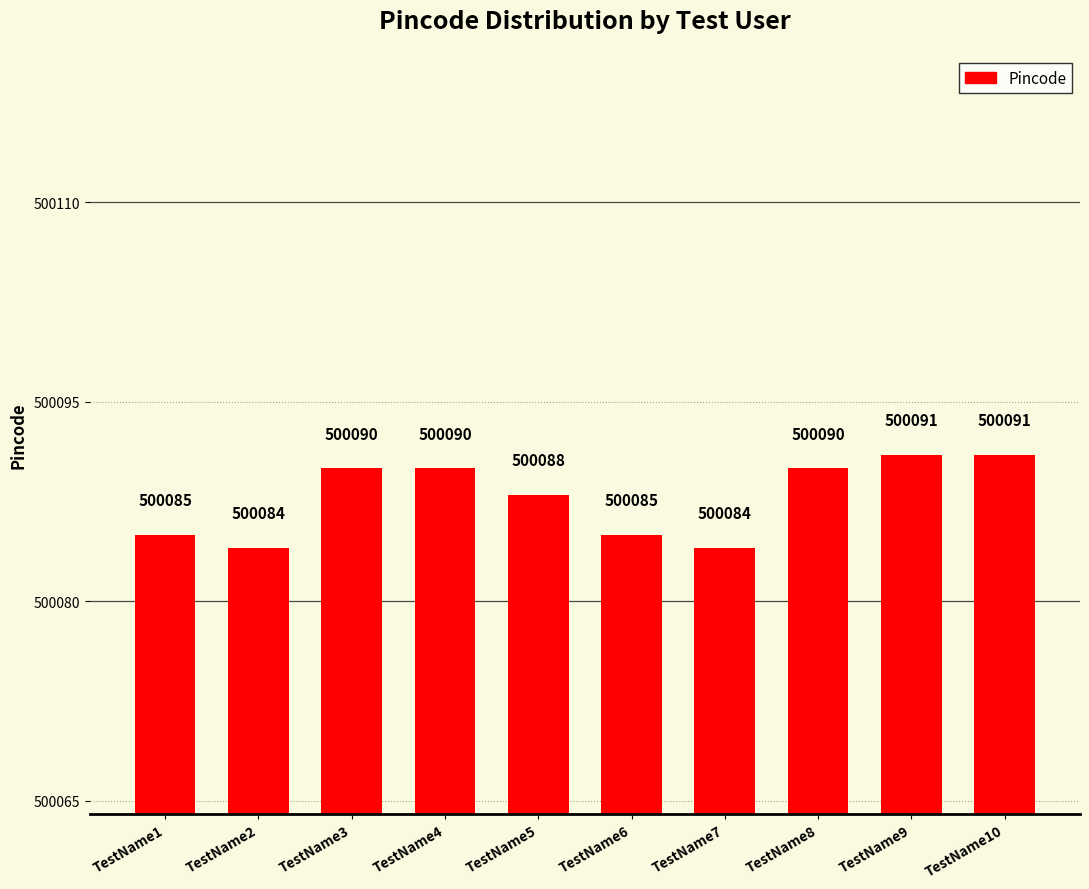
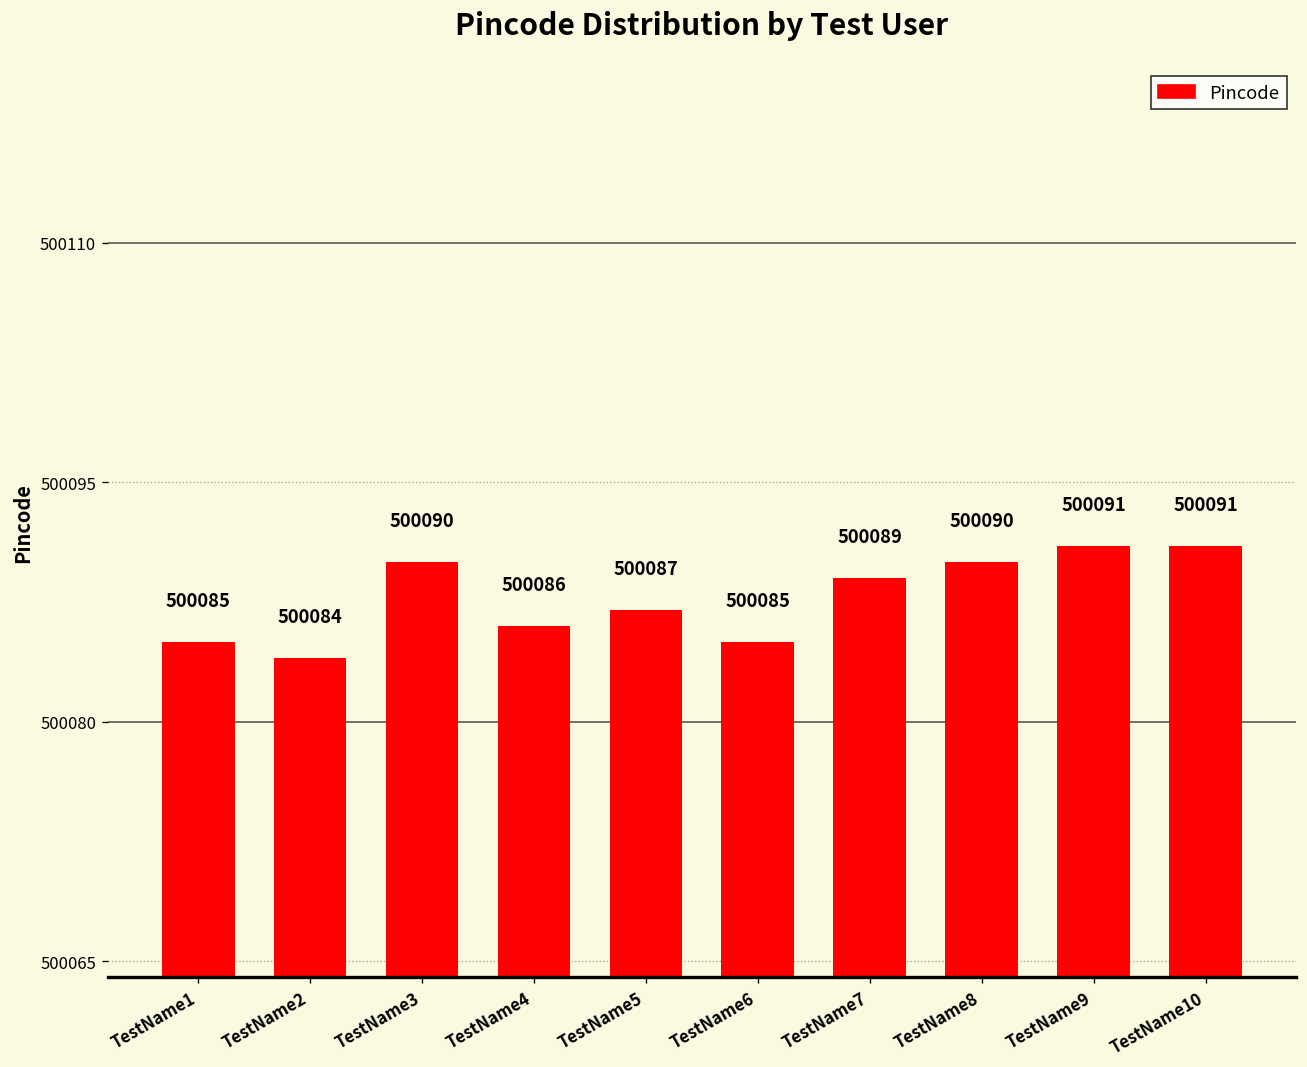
TestName4: 500090 -> 500086
TestName5: 500088 -> 500087
TestName7: 500084 -> 500089
